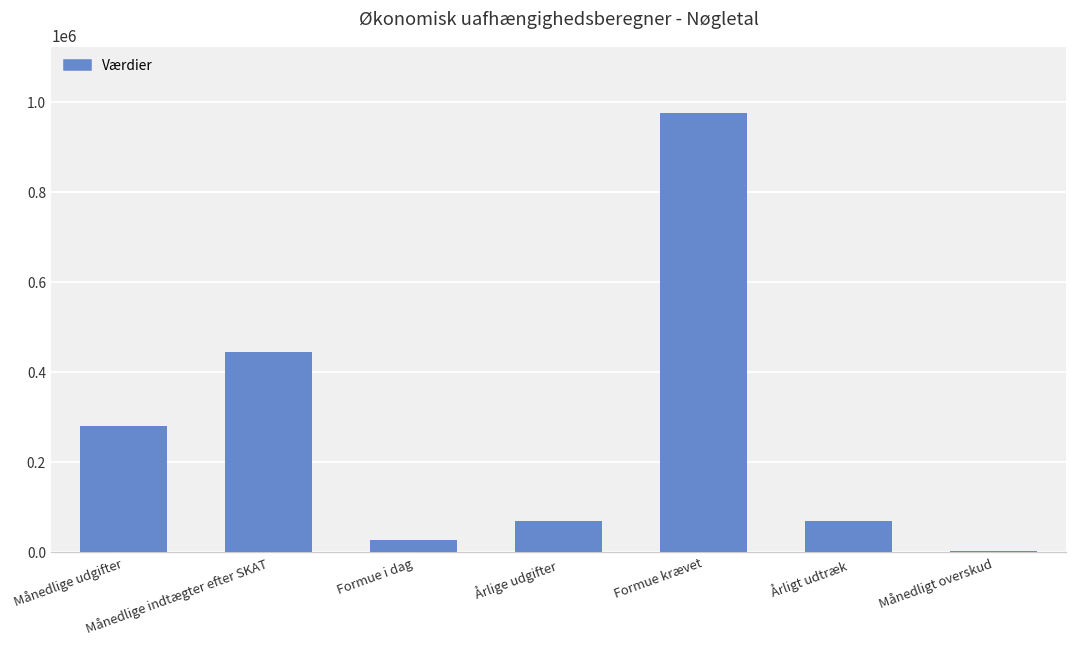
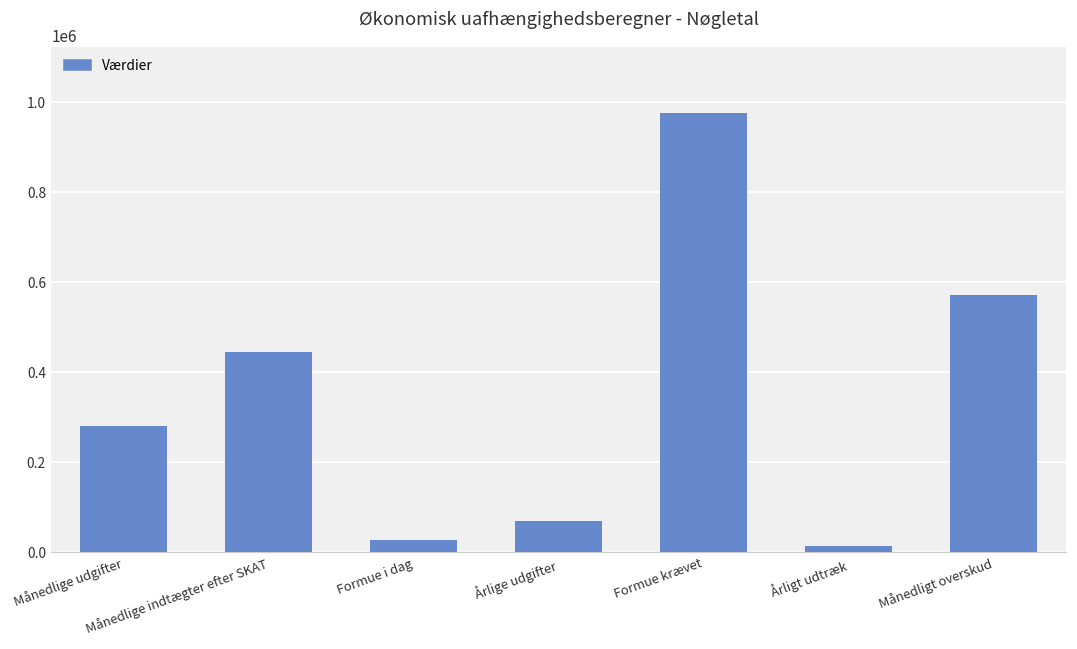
Årligt udtræk: 70000 -> 10000
Månedligt overskud: 0 -> 570000
